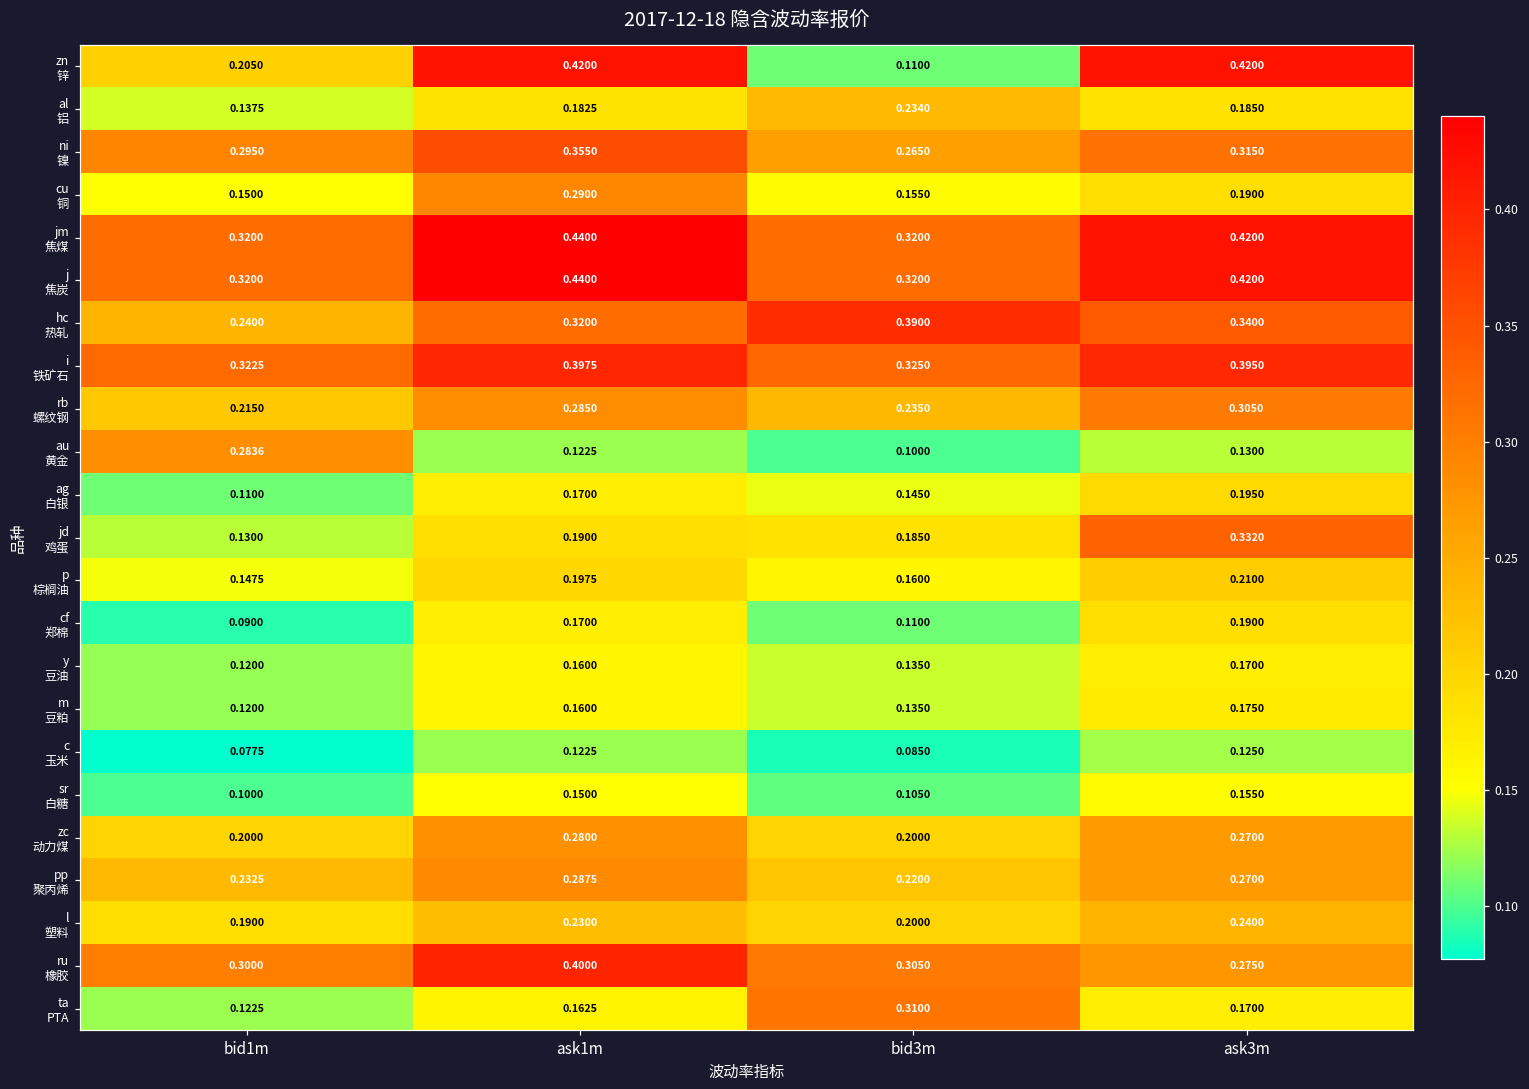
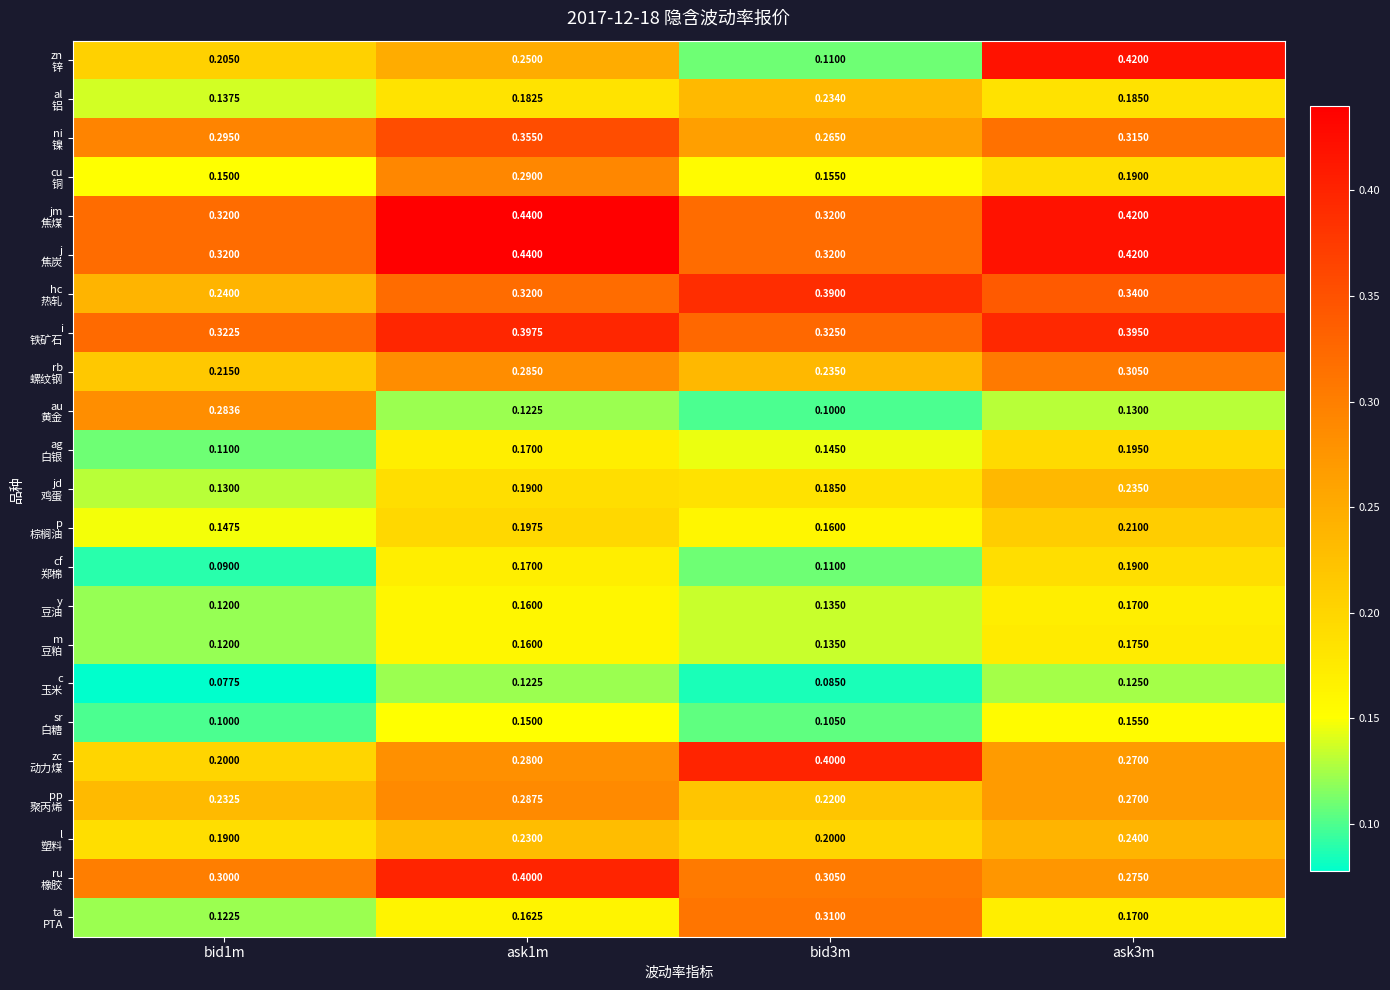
zn 锌, ask1m: 0.4200 -> 0.2500
jd 鸡蛋, ask3m: 0.3320 -> 0.2350
zc 动力煤, bid3m: 0.2000 -> 0.4000
